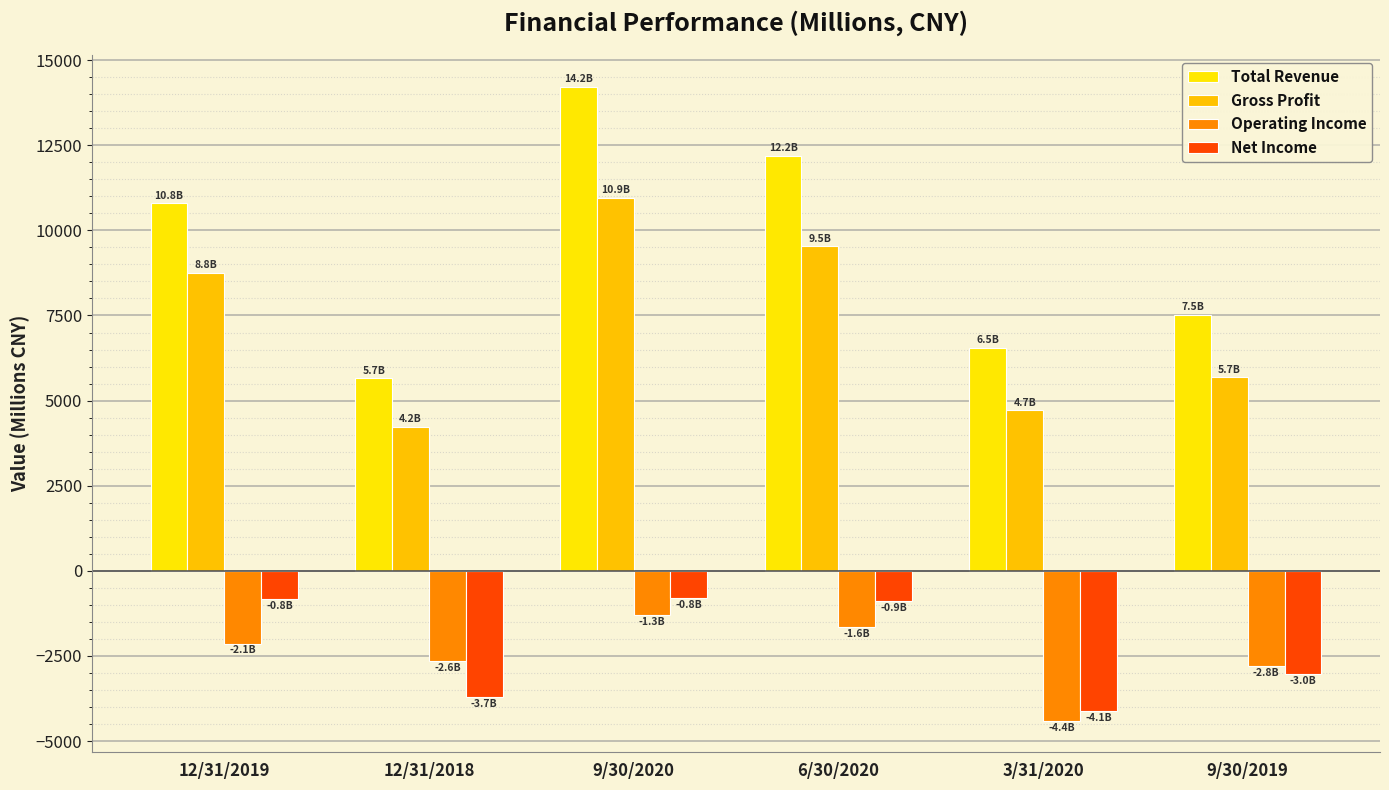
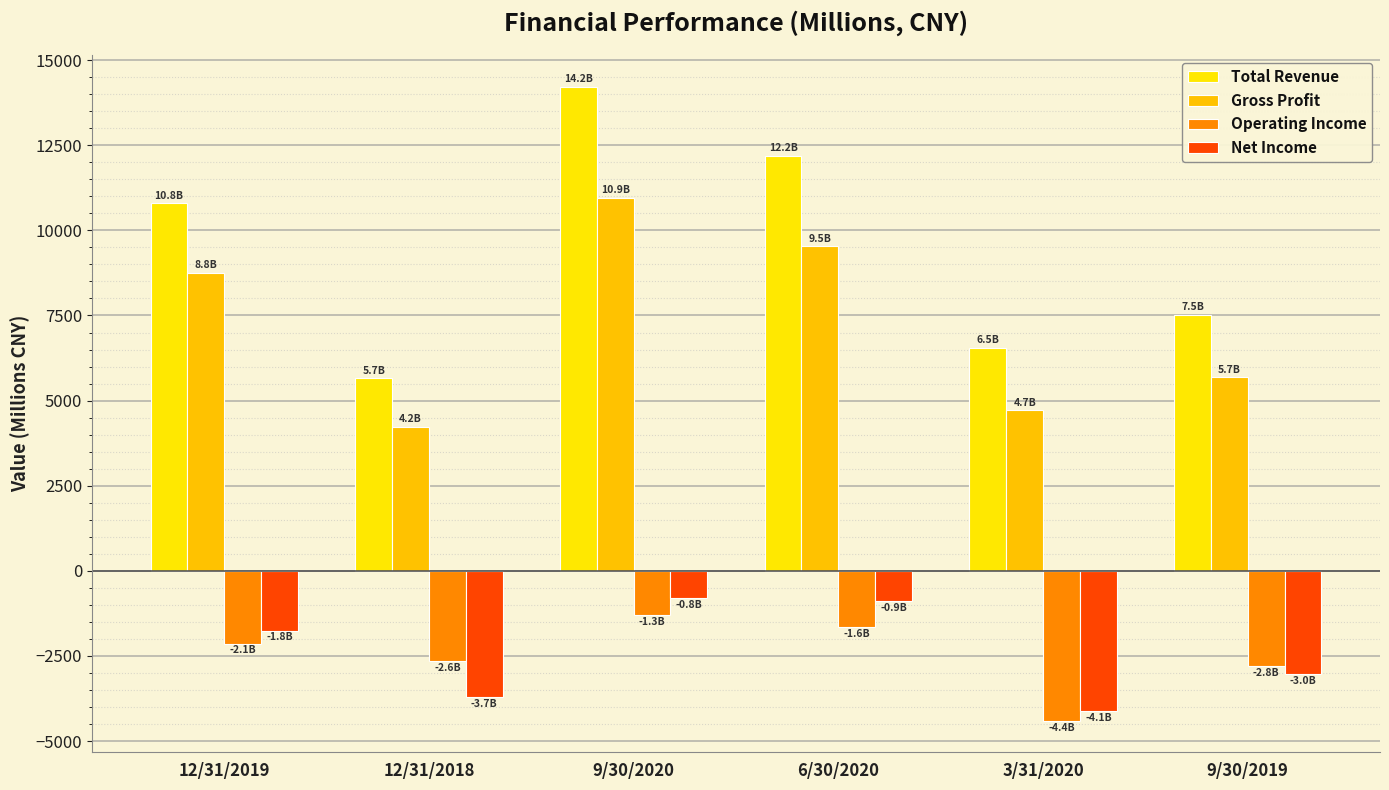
Net Income, 12/31/2019: -0.8B -> -1.8B
